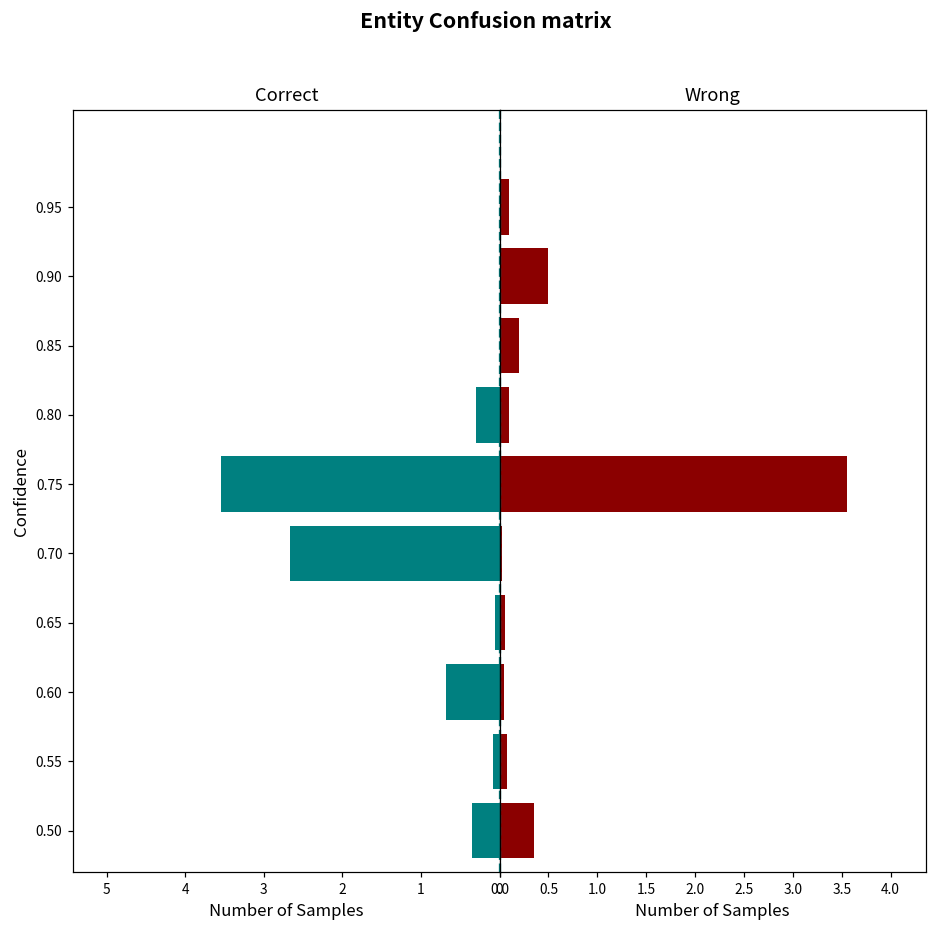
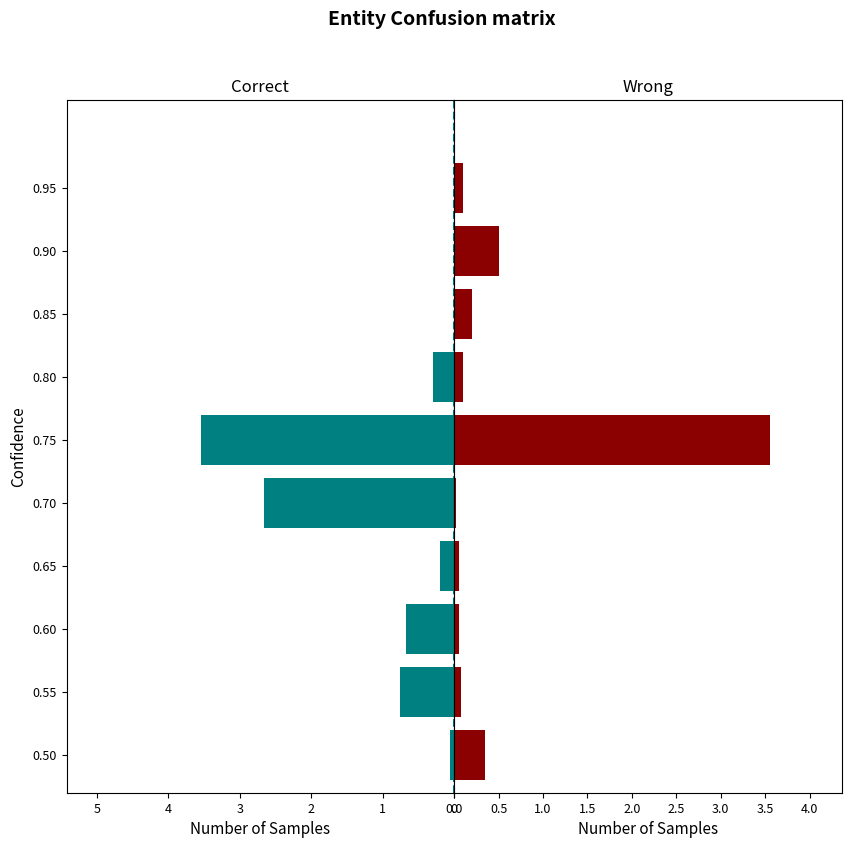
Correct, 0.65: 0.1 -> 0.2
Correct, 0.55: 0.1 -> 0.8
Correct, 0.50: 0.4 -> 0.1
